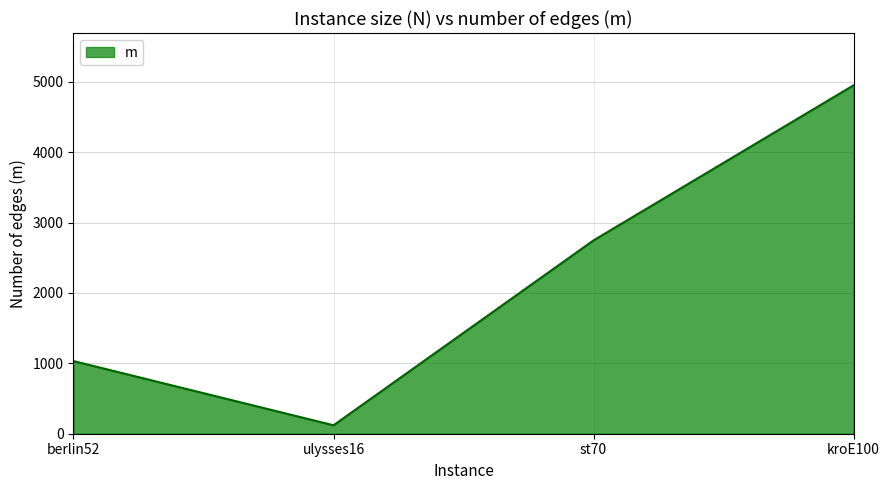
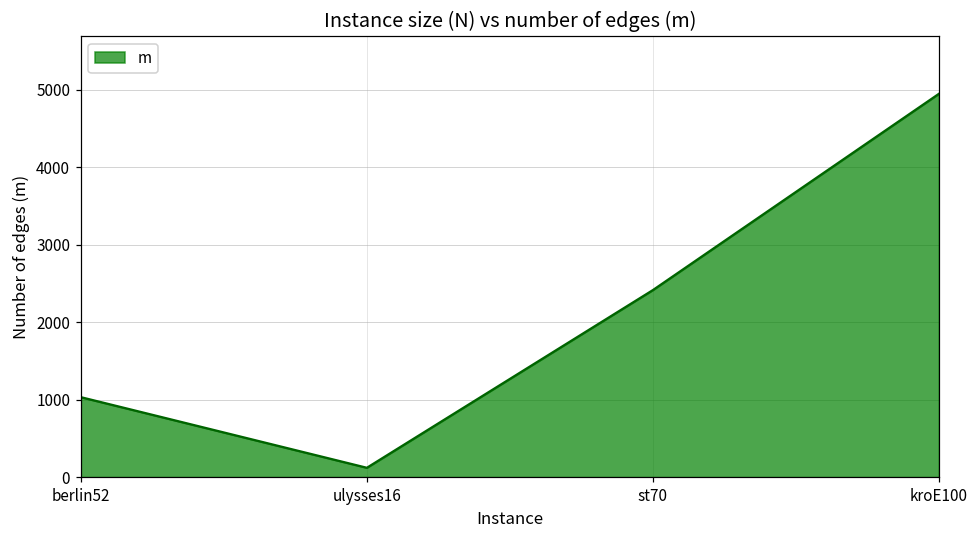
st70: 2700 -> 2400
